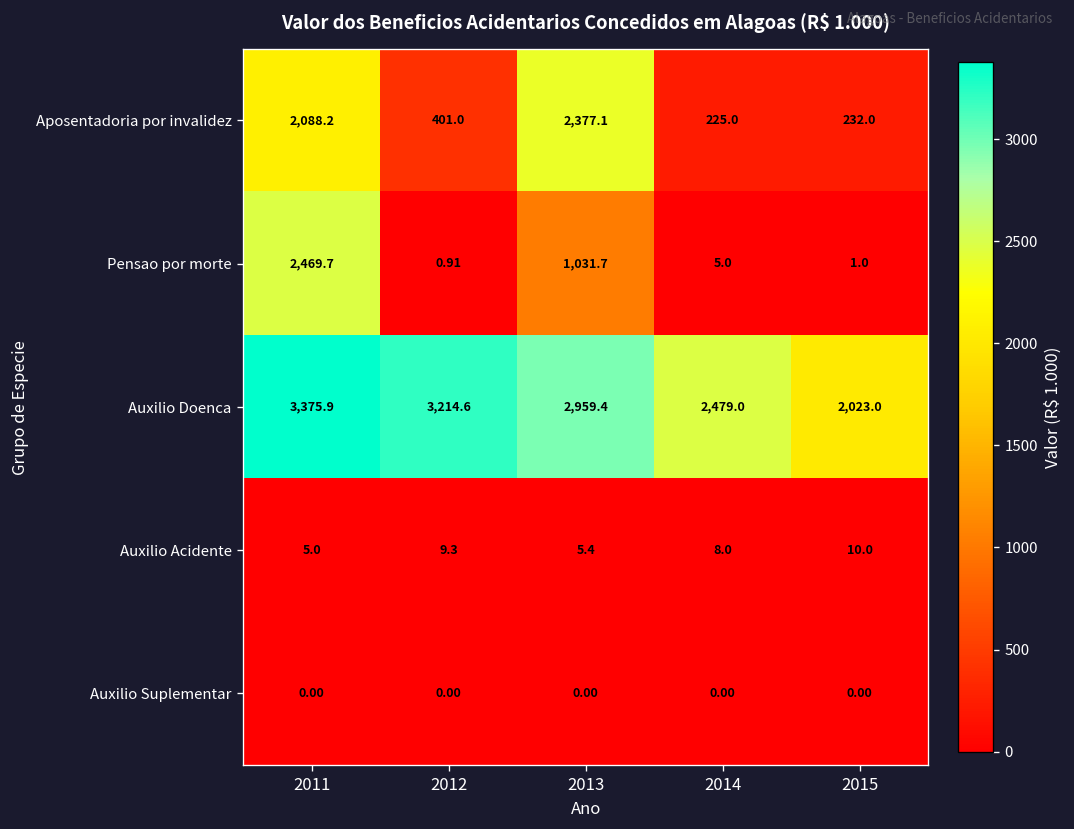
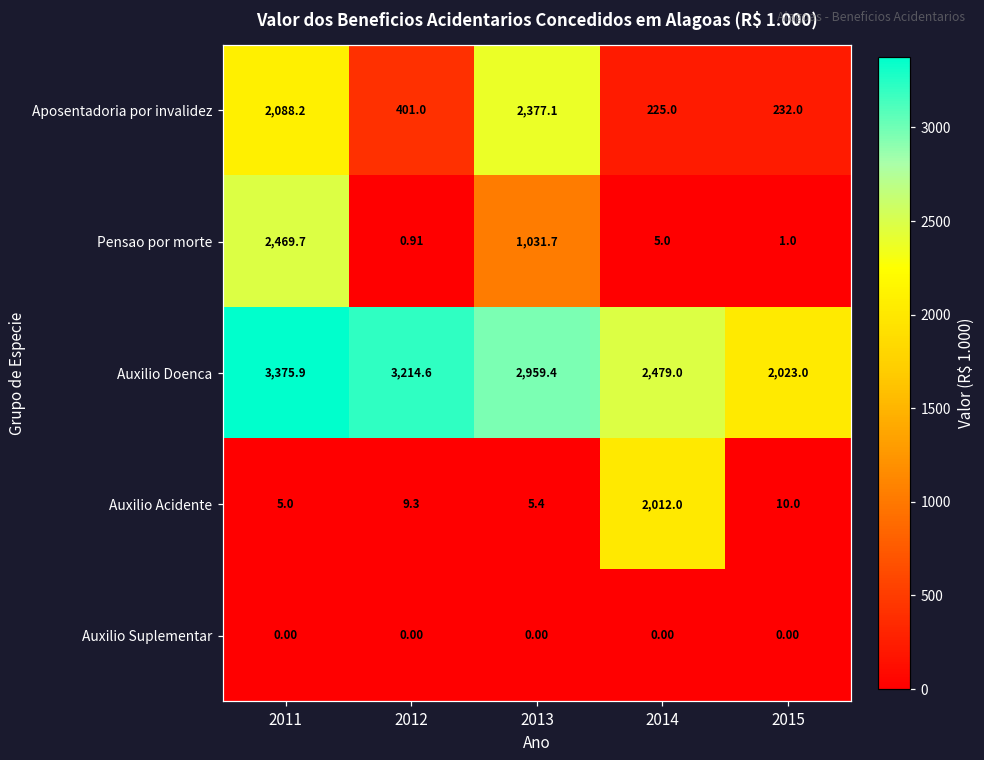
Auxilio Acidente, 2014: 8.0 -> 2,012.0
